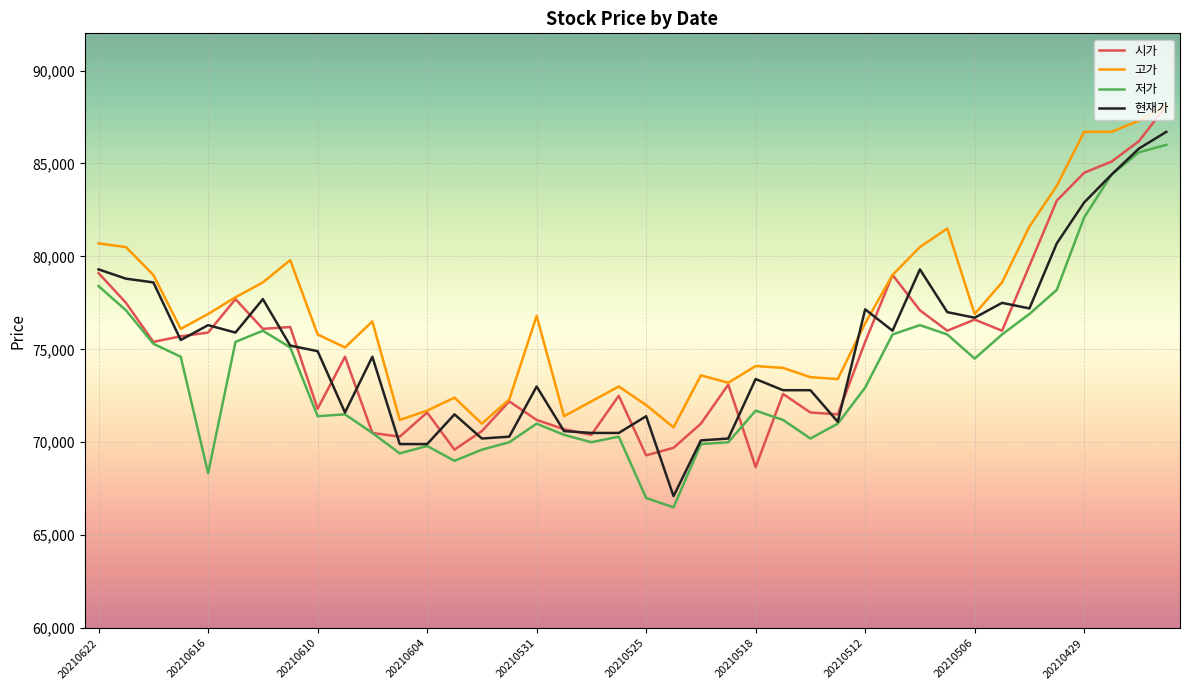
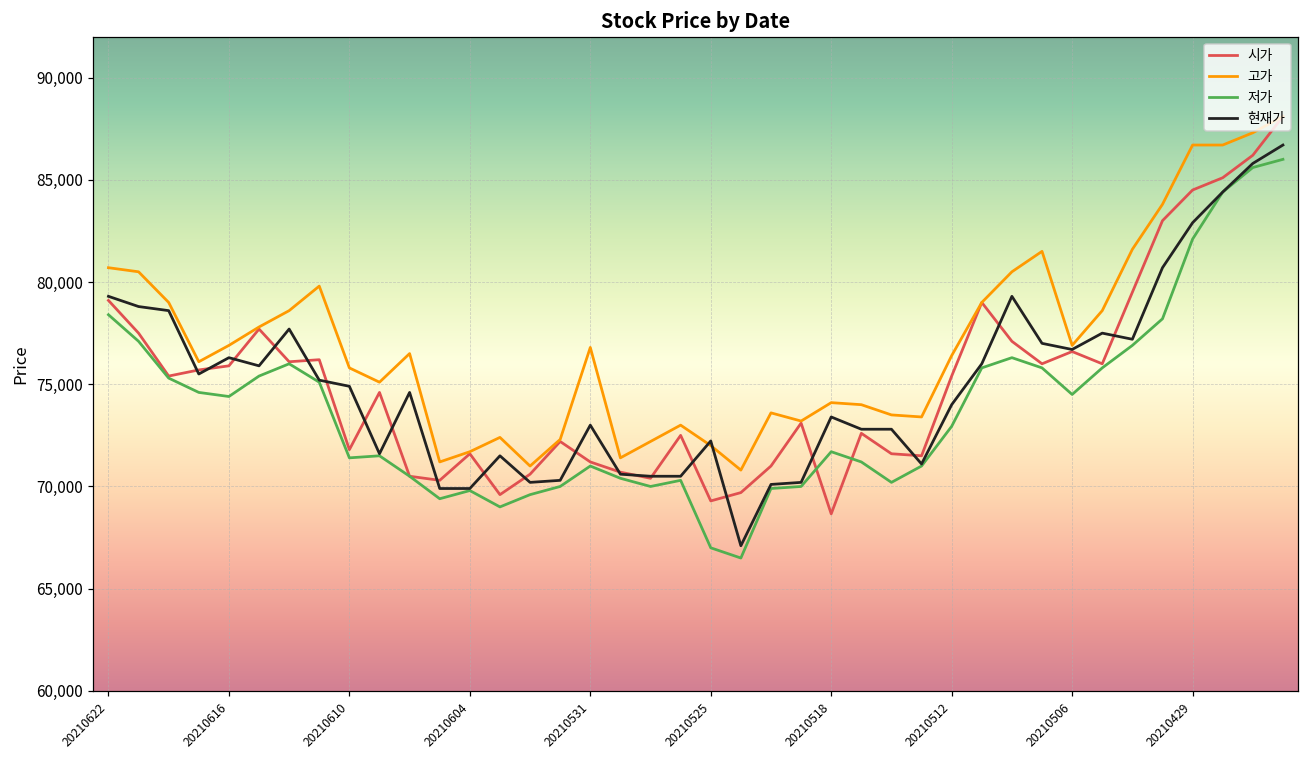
저가, 20210616: 68,300 -> 74,400
현재가, 20210525: 71,400 -> 72,200
현재가, 20210512: 77,200 -> 74,000
